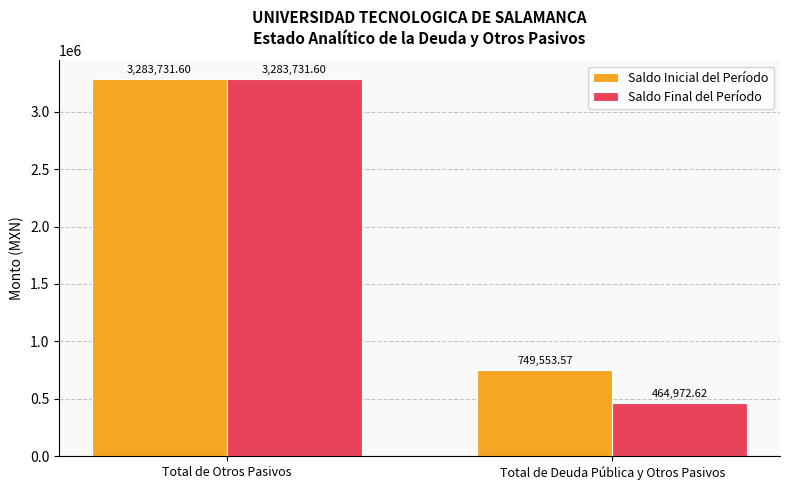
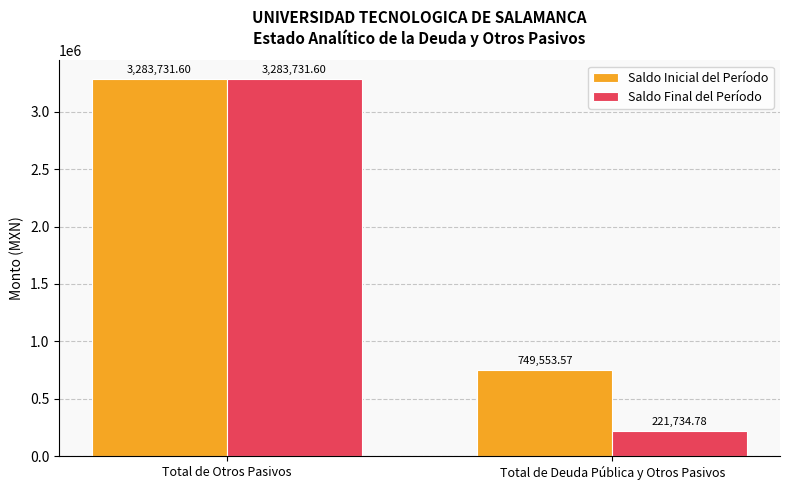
Saldo Final del Período, Total de Deuda Pública y Otros Pasivos: 464,972.62 -> 221,734.78
